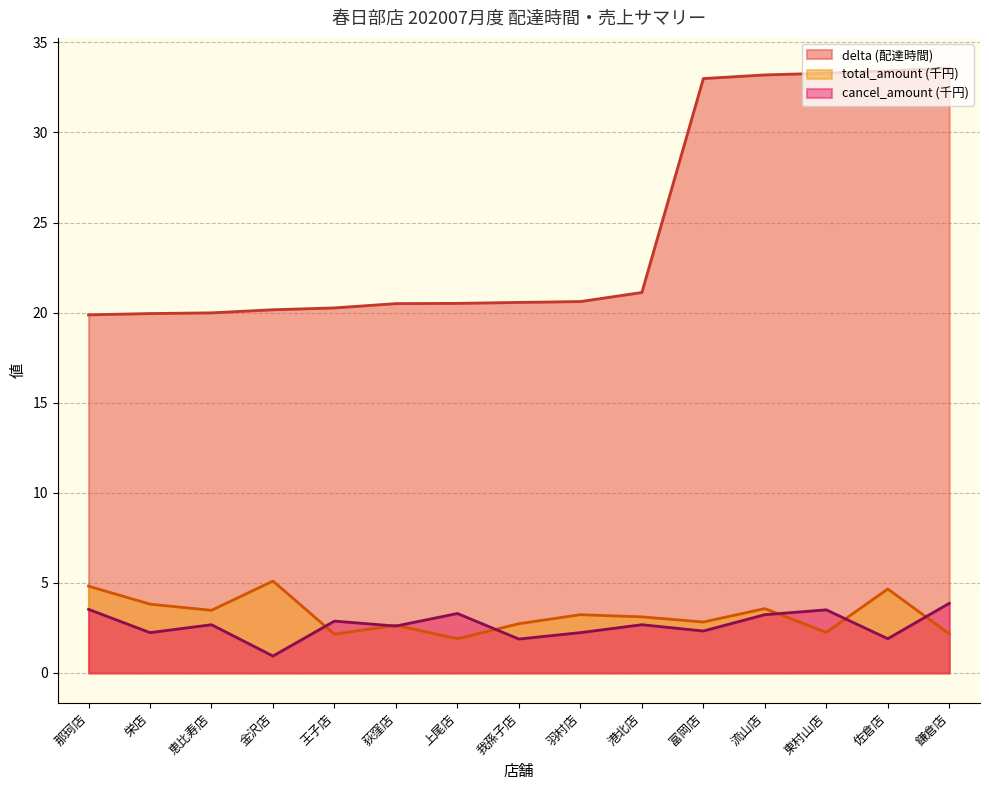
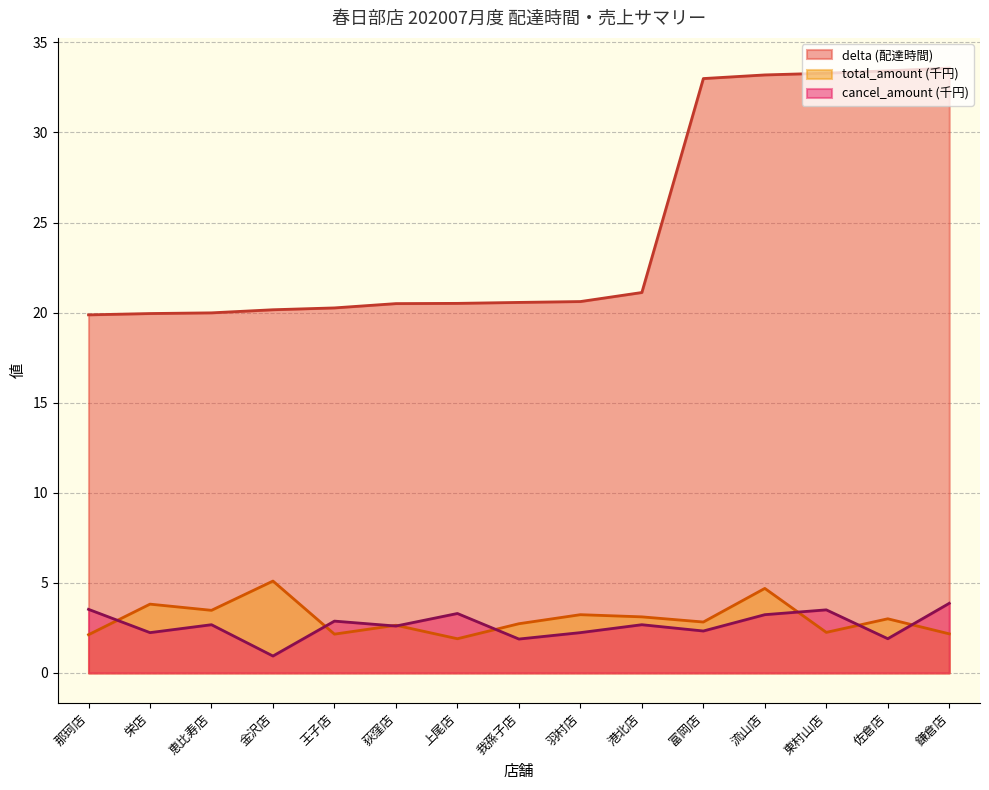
total_amount (千円), 那珂店: 4.8 -> 2.1
total_amount (千円), 流山店: 3.6 -> 4.7
total_amount (千円), 佐倉店: 4.7 -> 3.0
